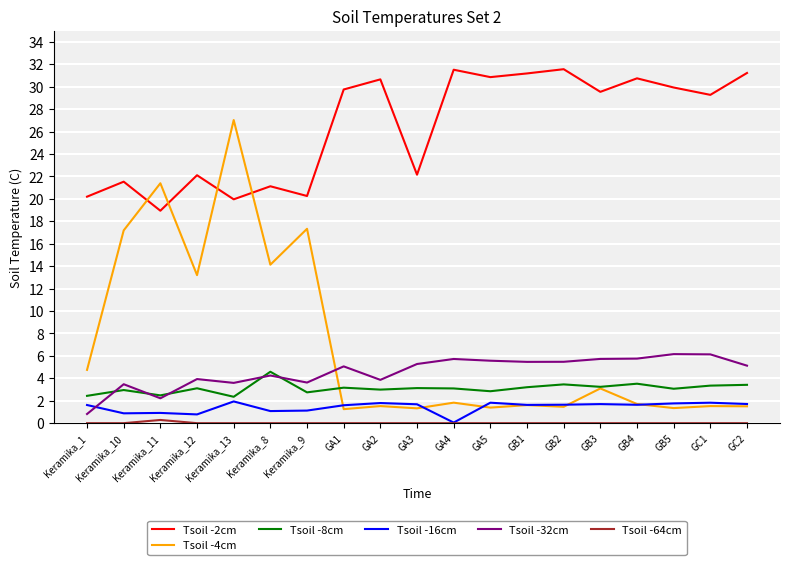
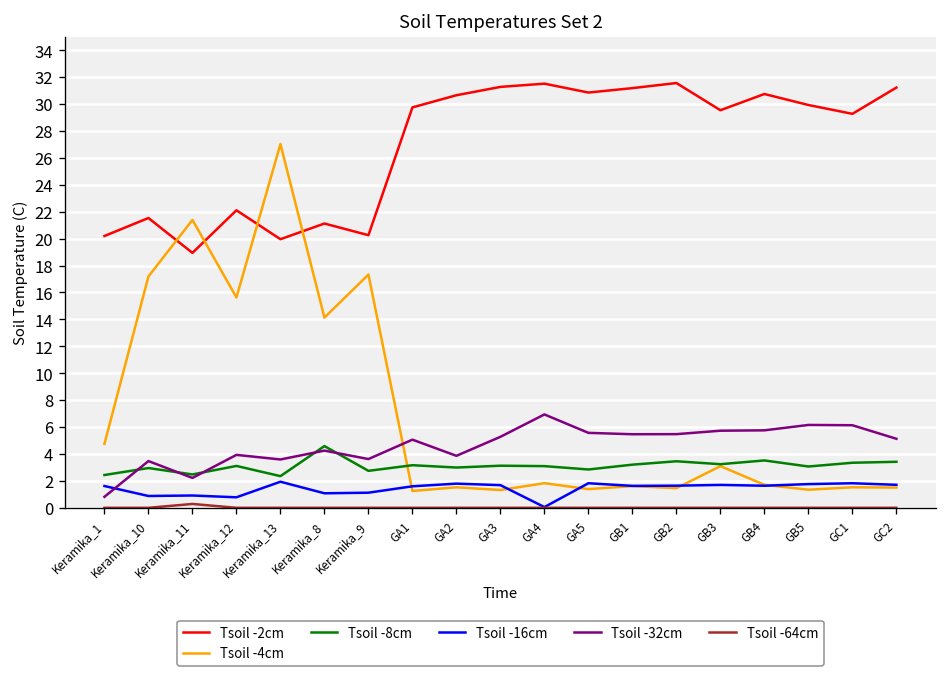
Tsoil -4cm, Keramika_12: 13.2 -> 15.6
Tsoil -2cm, GA3: 22.2 -> 31.3
Tsoil -32cm, GA4: 5.7 -> 6.9
